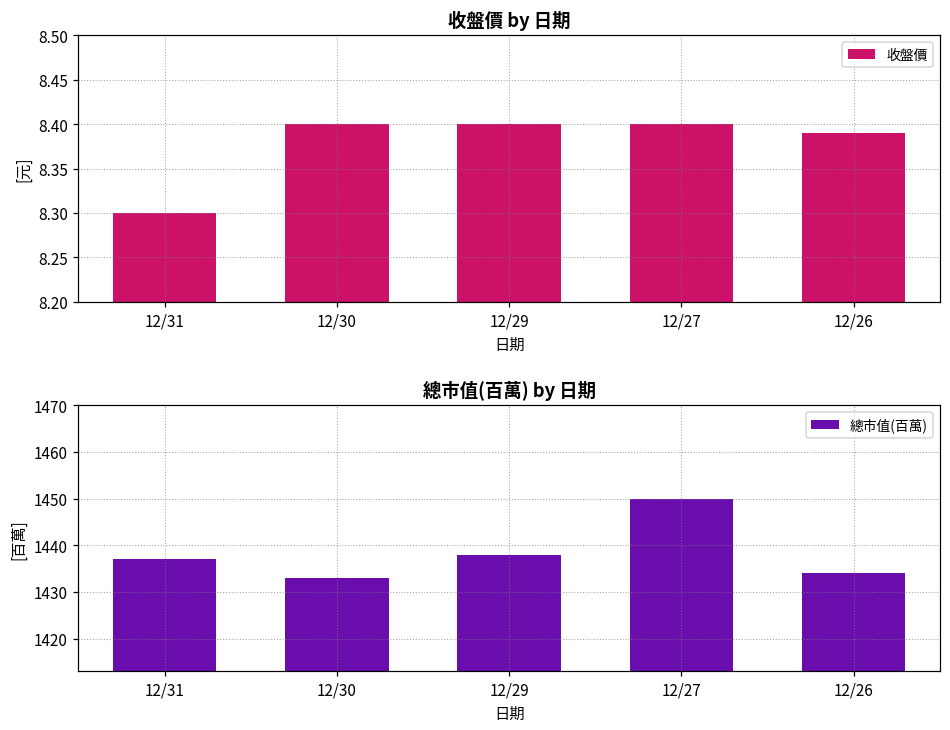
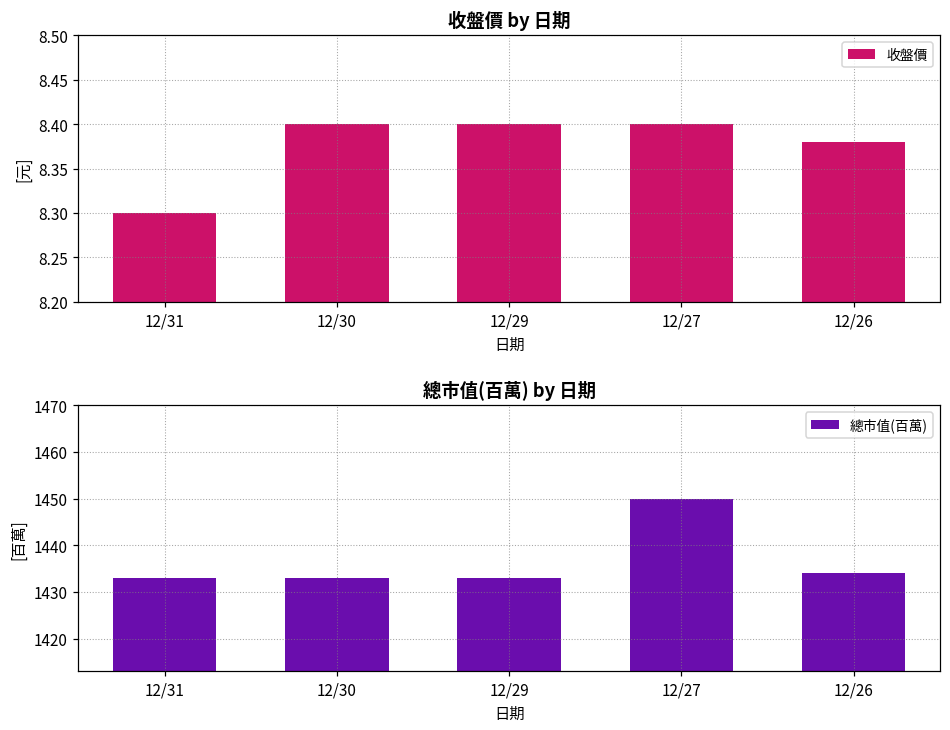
收盤價 by 日期, 12/26: 8.39 -> 8.38
總市值(百萬) by 日期, 12/31: 1437 -> 1433
總市值(百萬) by 日期, 12/29: 1438 -> 1433
